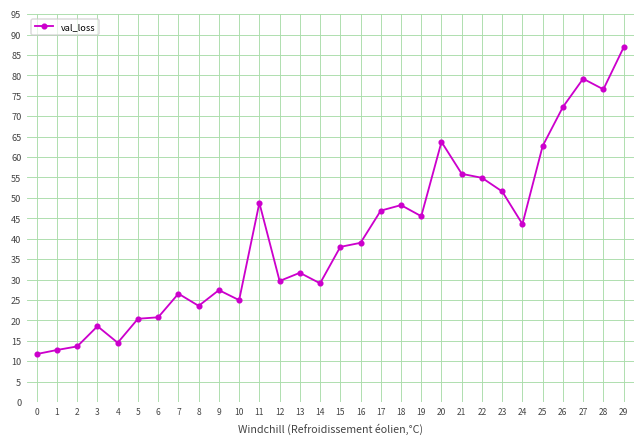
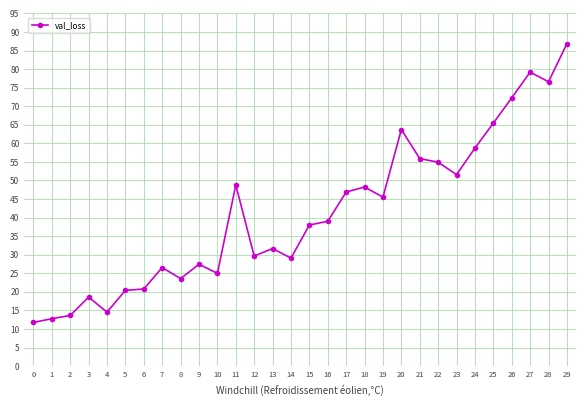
24: 44 -> 59
25: 63 -> 65
